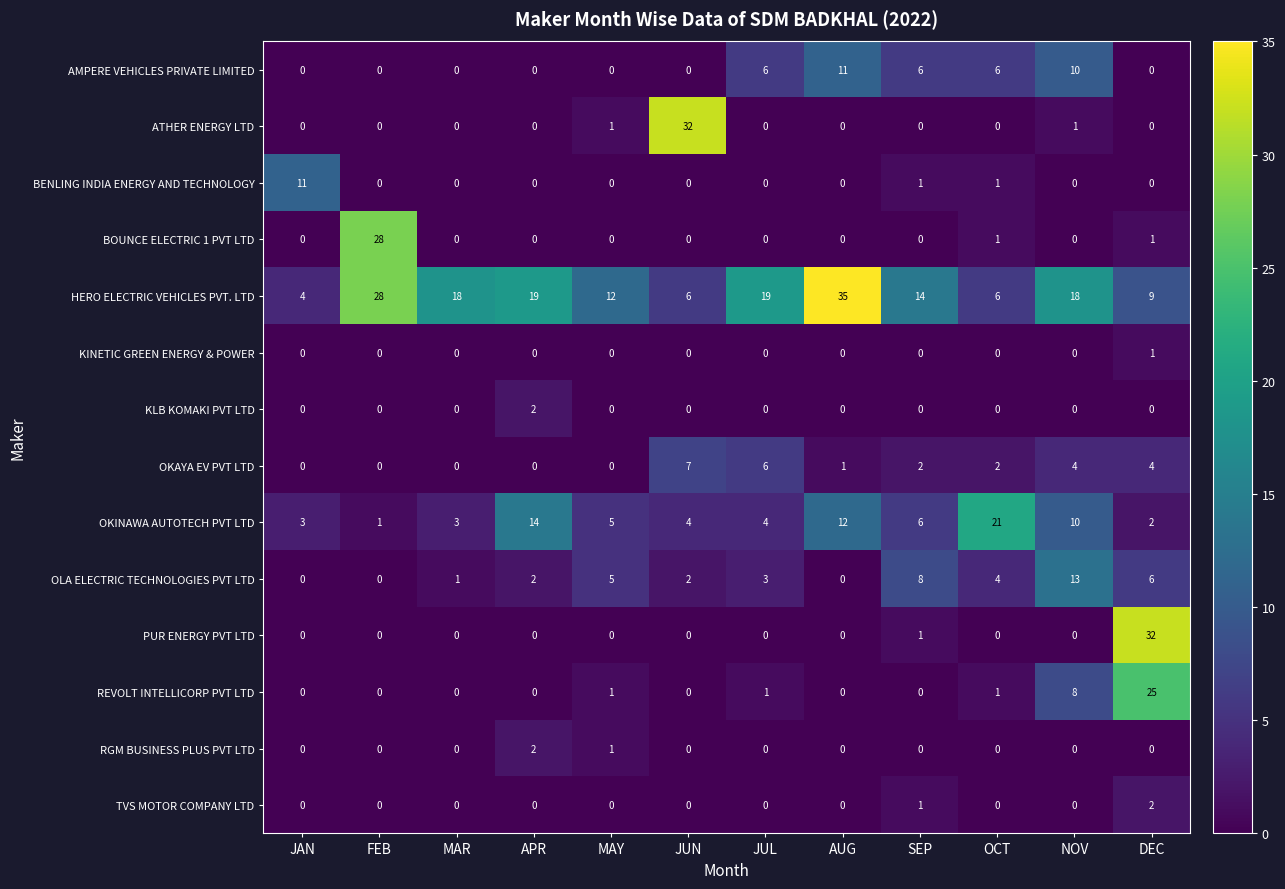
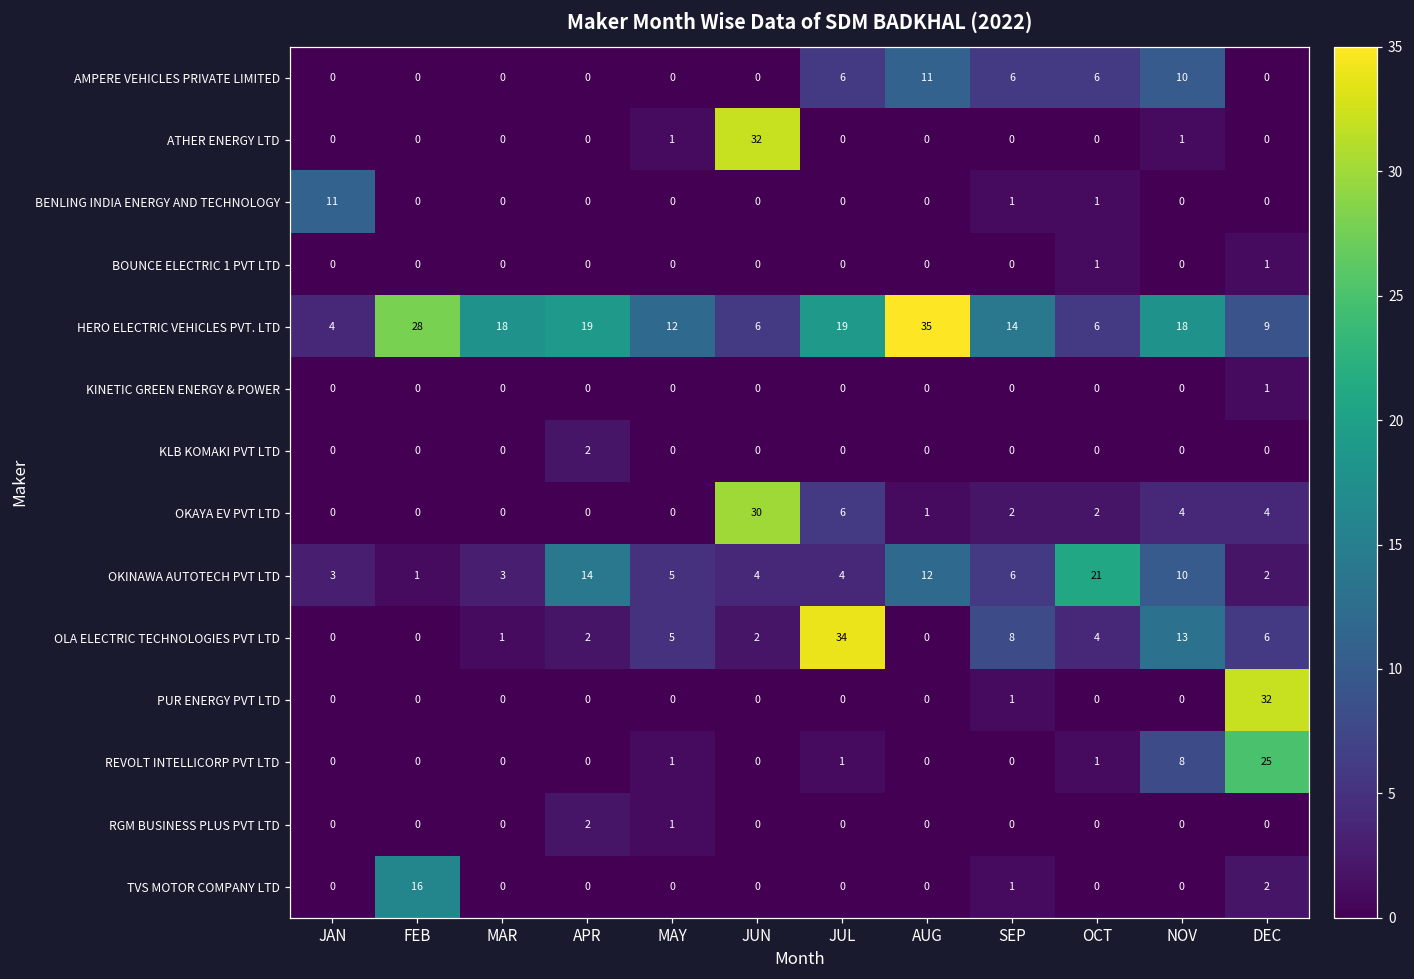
BOUNCE ELECTRIC 1 PVT LTD, FEB: 28 -> 0
OKAYA EV PVT LTD, JUN: 7 -> 30
OLA ELECTRIC TECHNOLOGIES PVT LTD, JUL: 3 -> 34
TVS MOTOR COMPANY LTD, FEB: 0 -> 16
